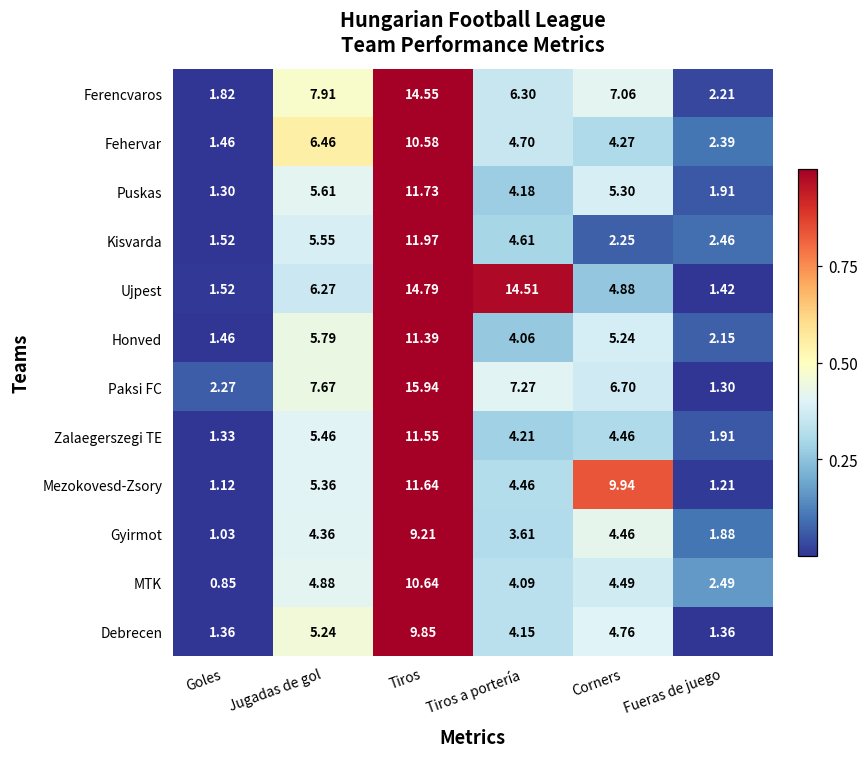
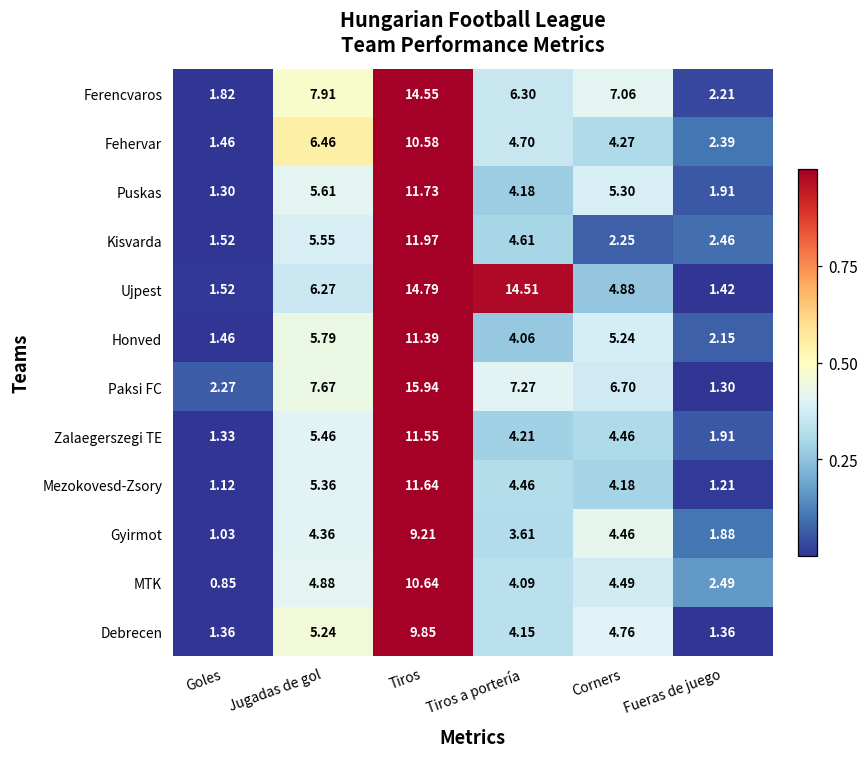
Mezokovesd-Zsory, Corners: 9.94 -> 4.18
